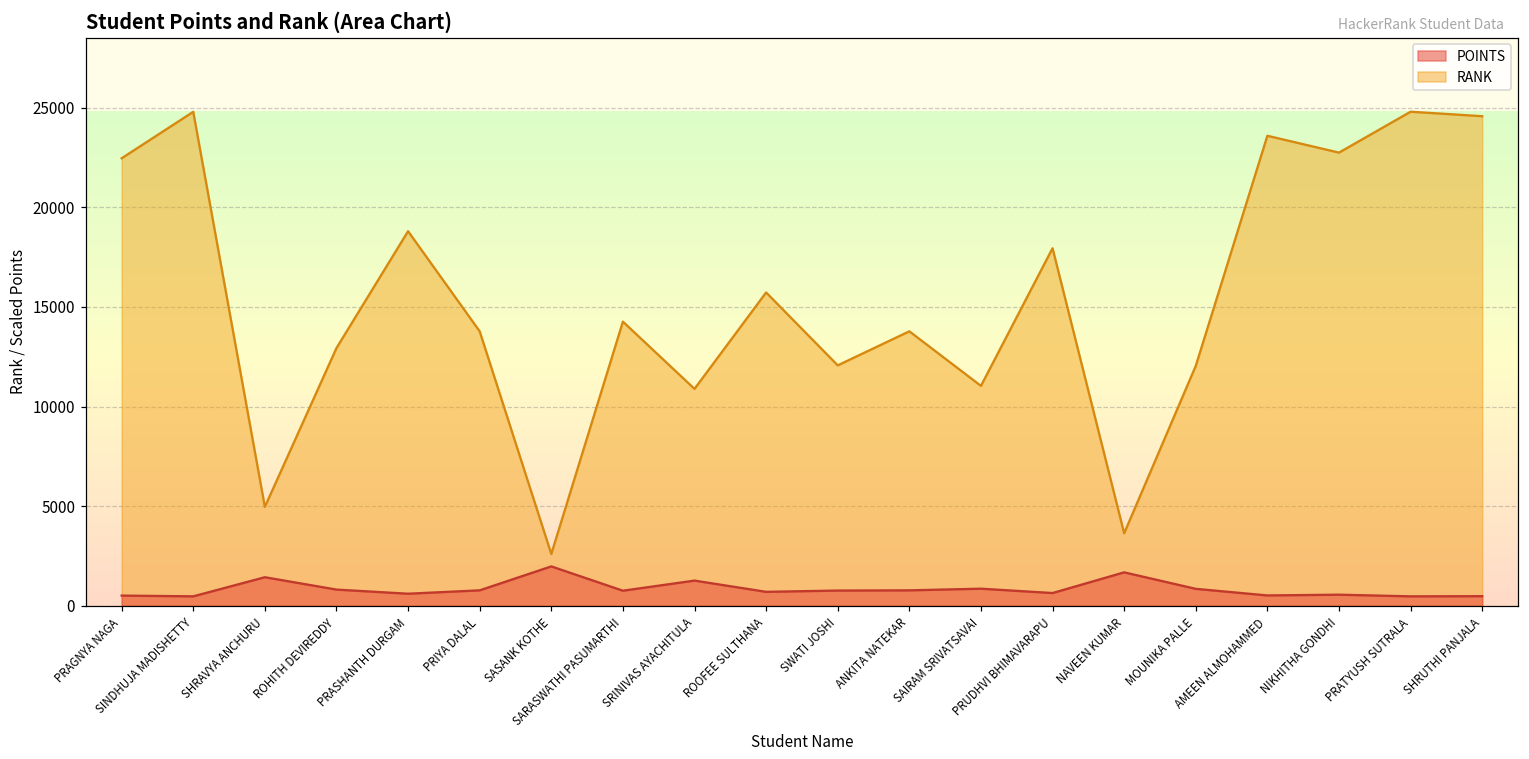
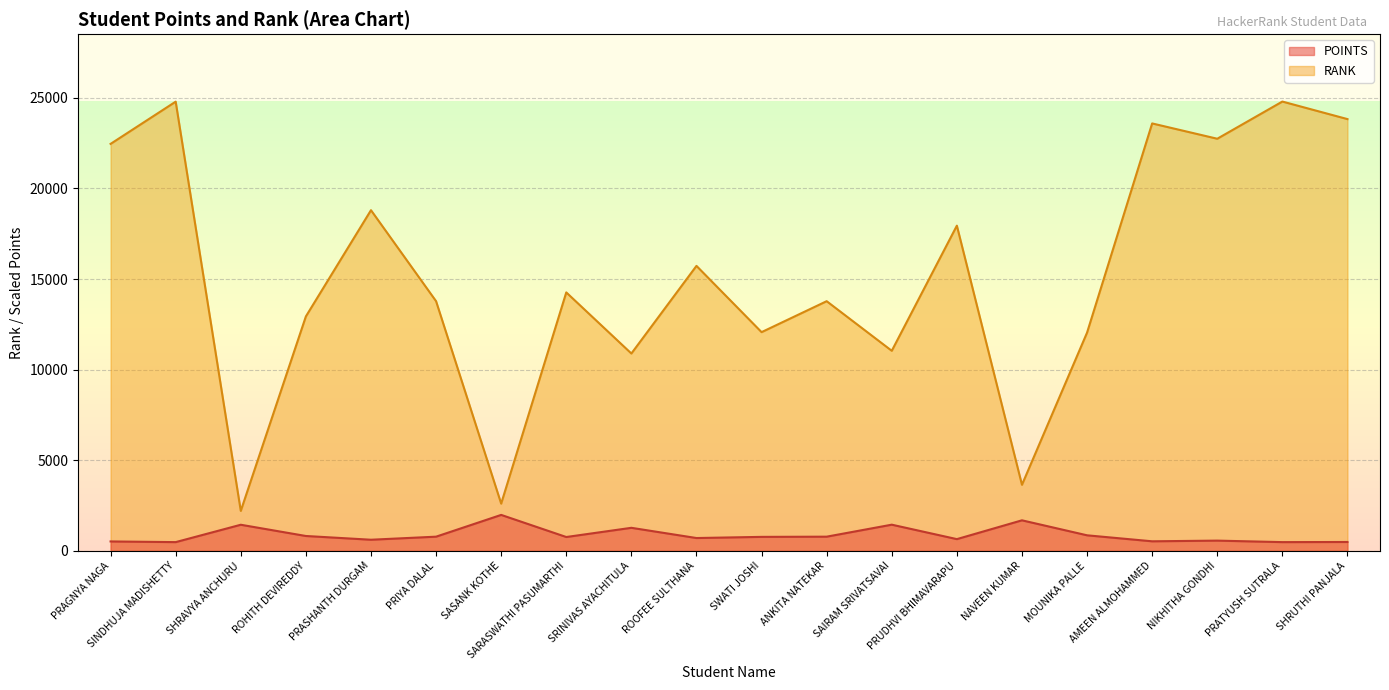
RANK, SHRAVYA ANCHURU: 5000 -> 2200
POINTS, SAIRAM SRIVATSAVAI: 900 -> 1400
RANK, SHRUTHI PANJALA: 24600 -> 23800
